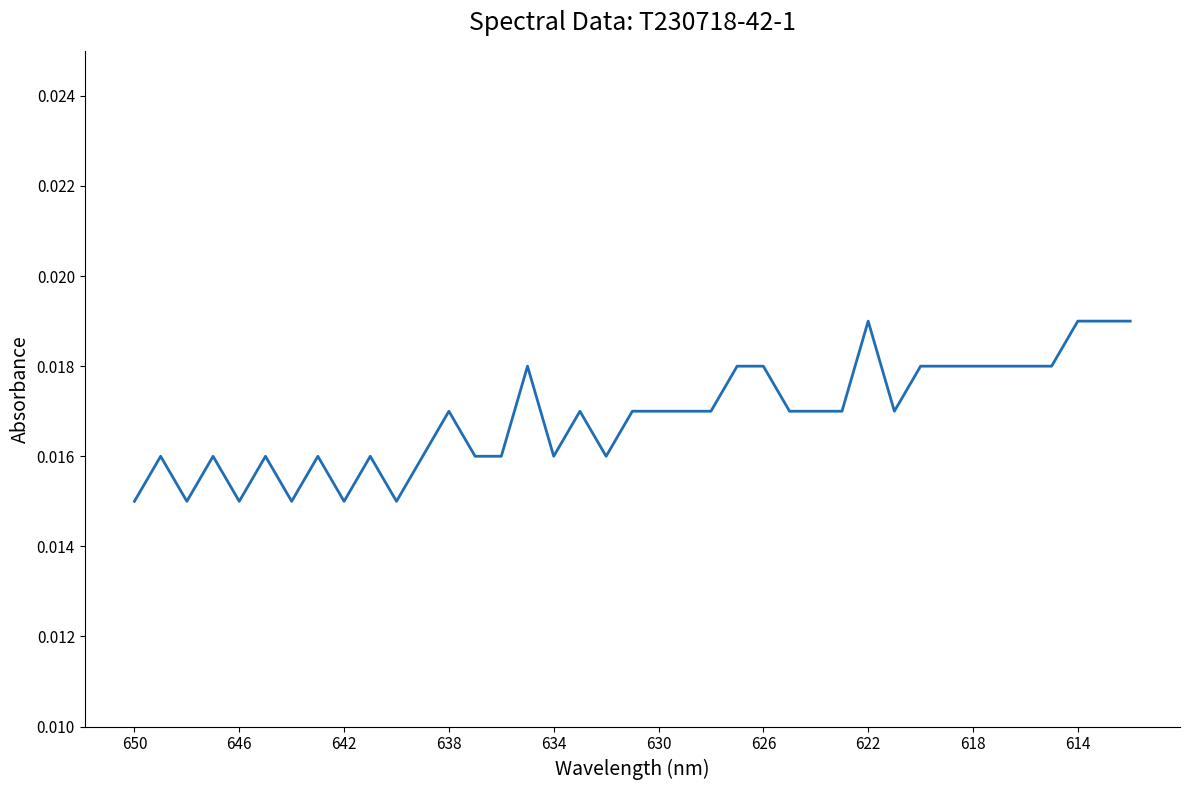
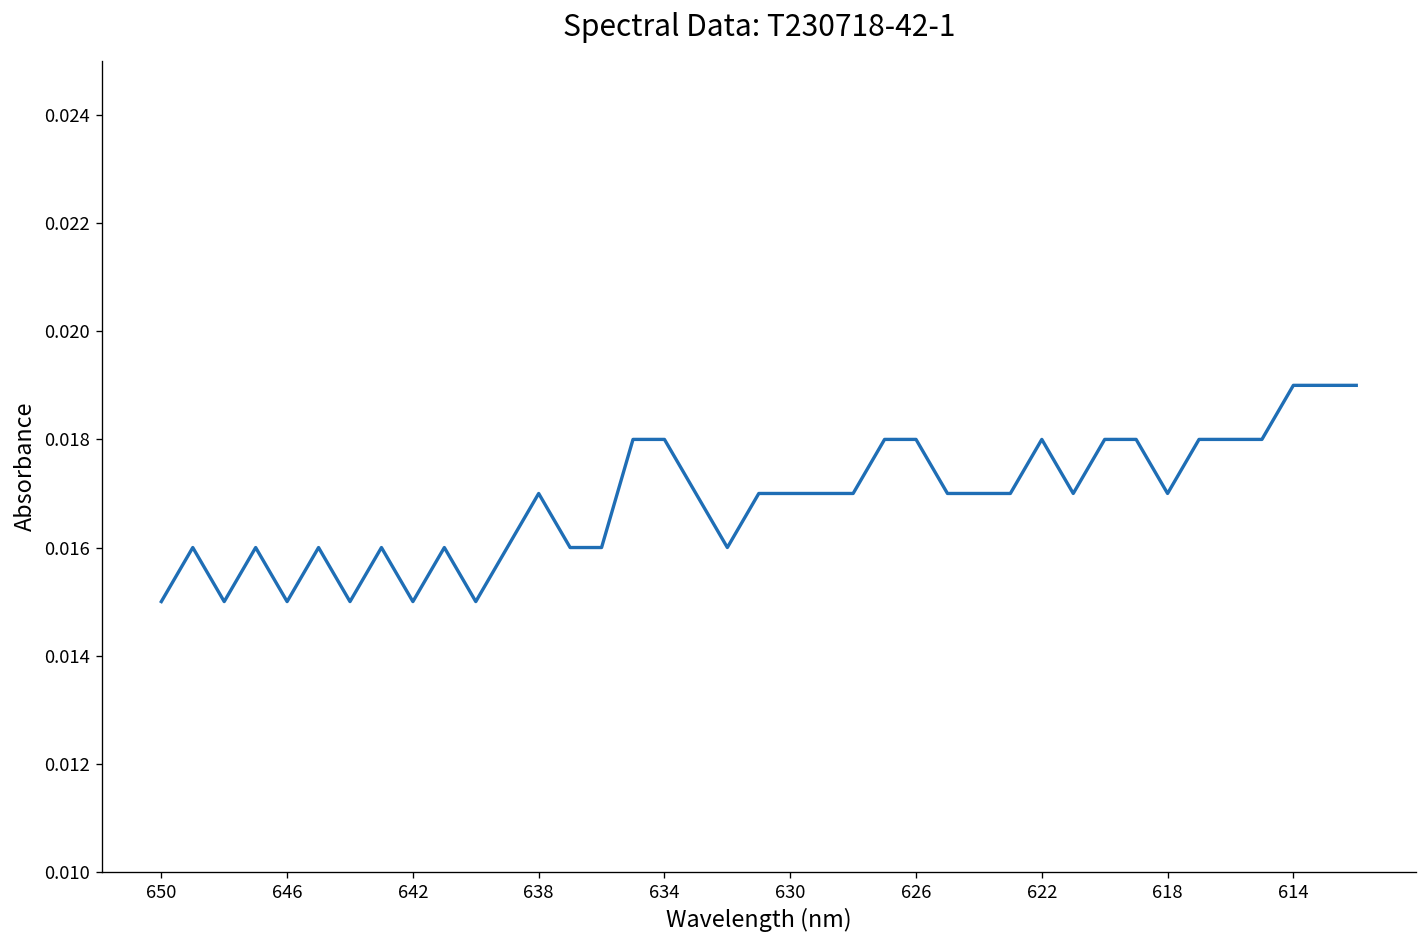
634: 0.016 -> 0.018
622: 0.019 -> 0.018
618: 0.018 -> 0.017
